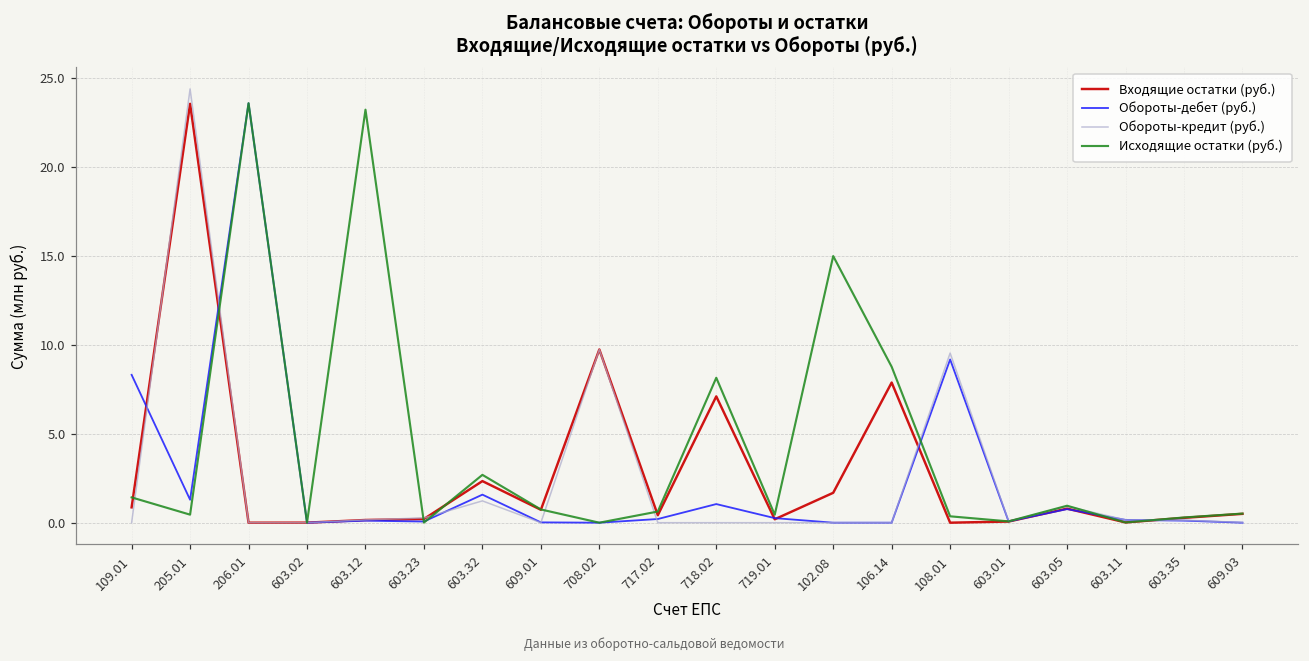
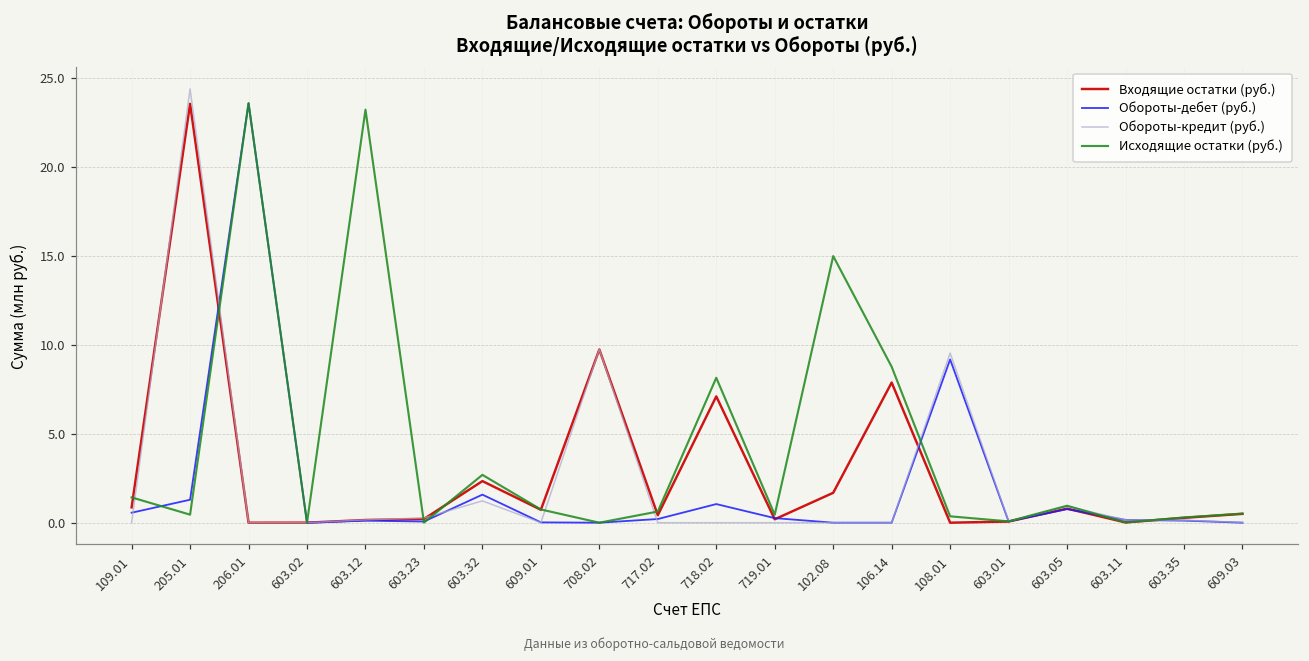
Обороты-дебет (руб.), 109.01: 8.3 -> 0.6
